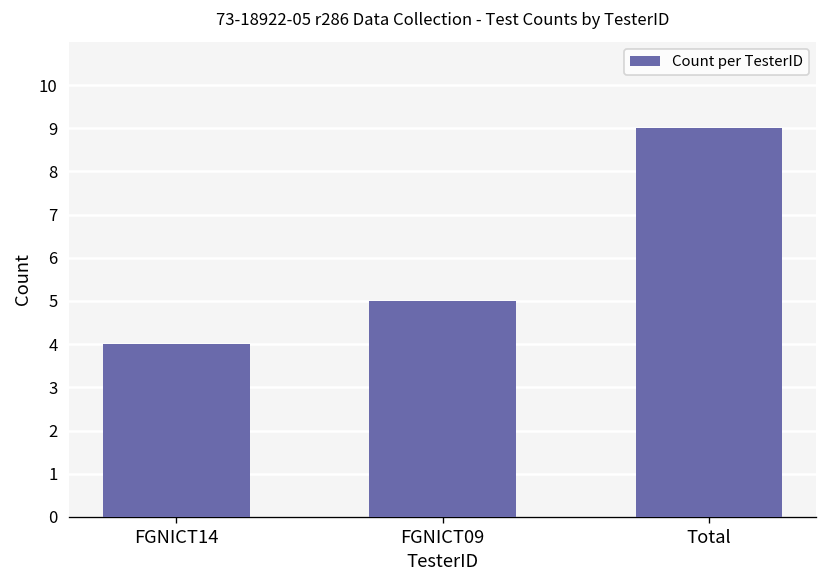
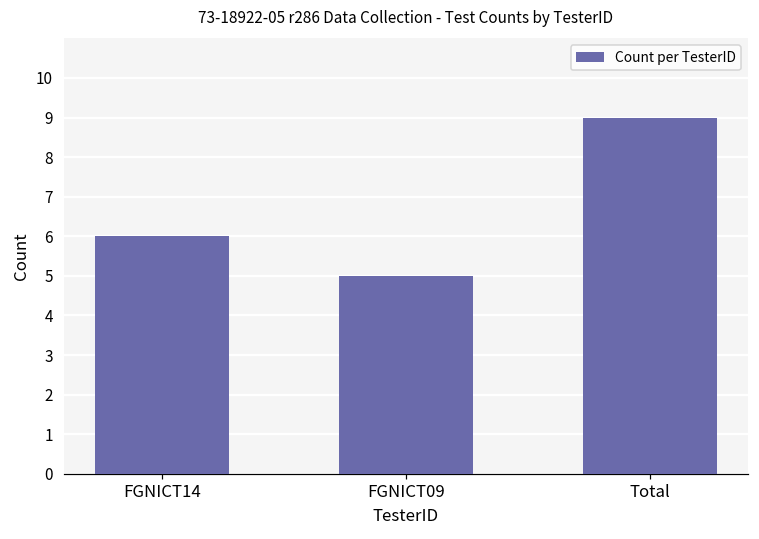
FGNICT14: 4 -> 6
